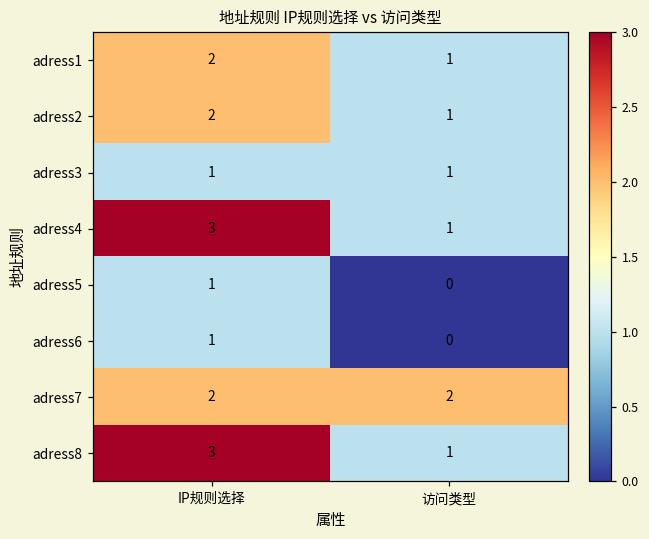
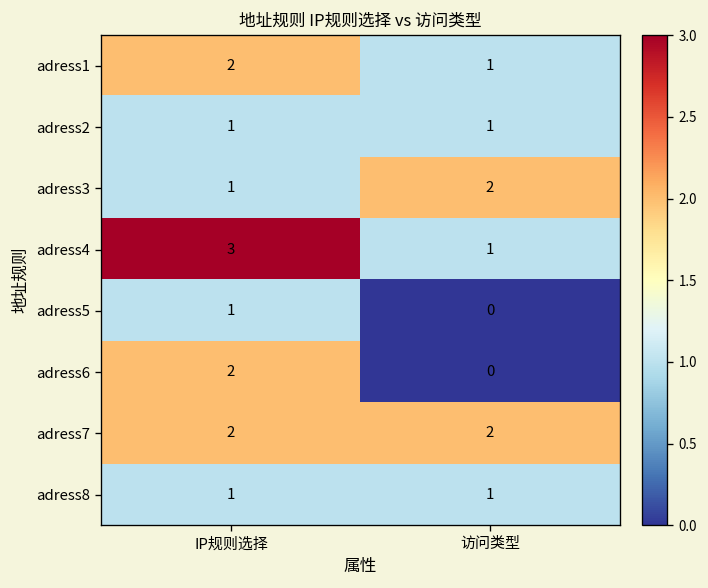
adress2, IP规则选择: 2 -> 1
adress3, 访问类型: 1 -> 2
adress6, IP规则选择: 1 -> 2
adress8, IP规则选择: 3 -> 1
